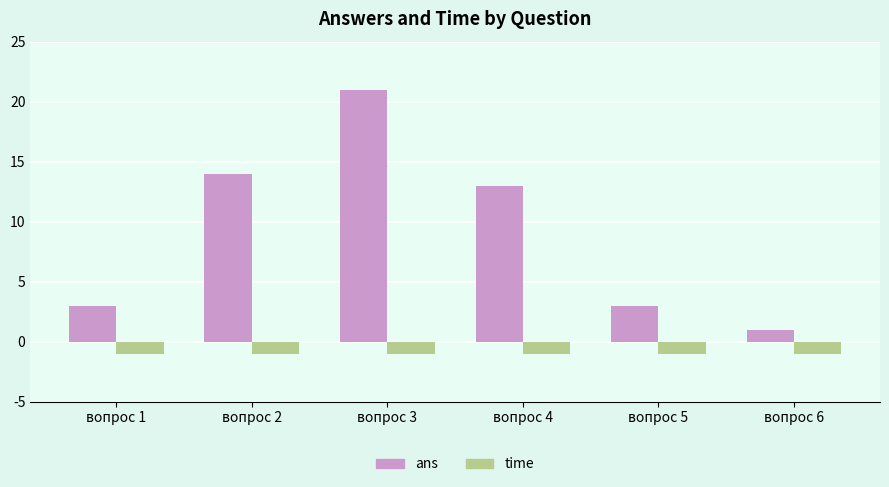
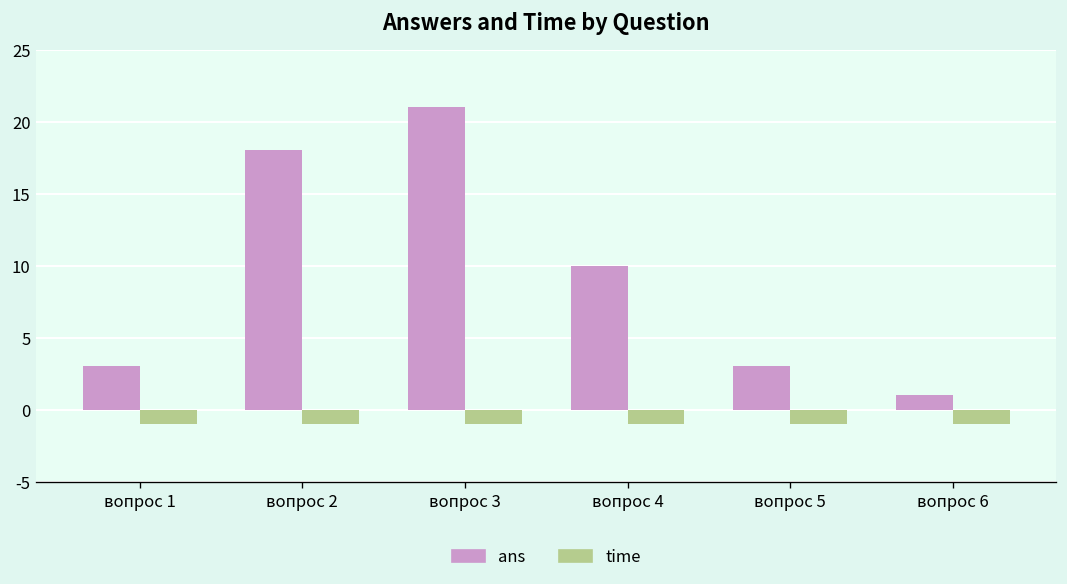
ans, вопрос 2: 14 -> 18
ans, вопрос 4: 13 -> 10
